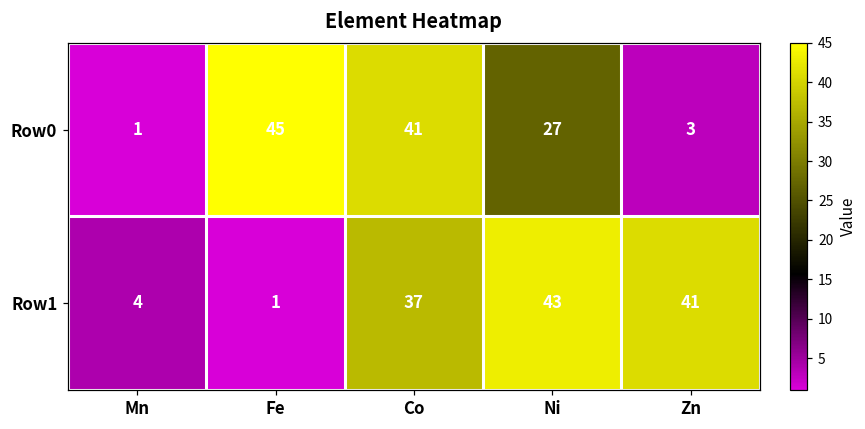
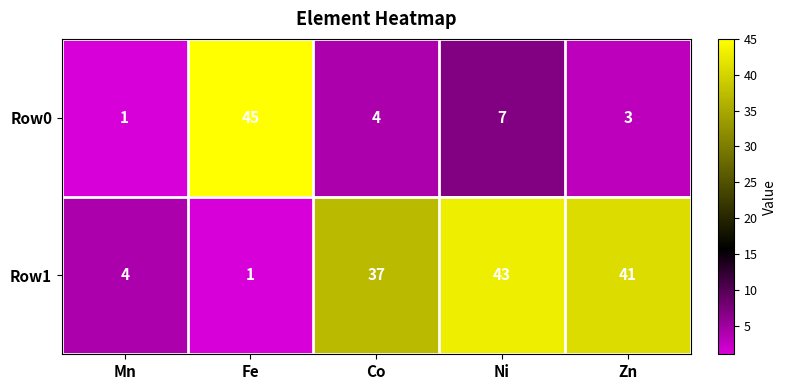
Row0, Co: 41 -> 4
Row0, Ni: 27 -> 7
